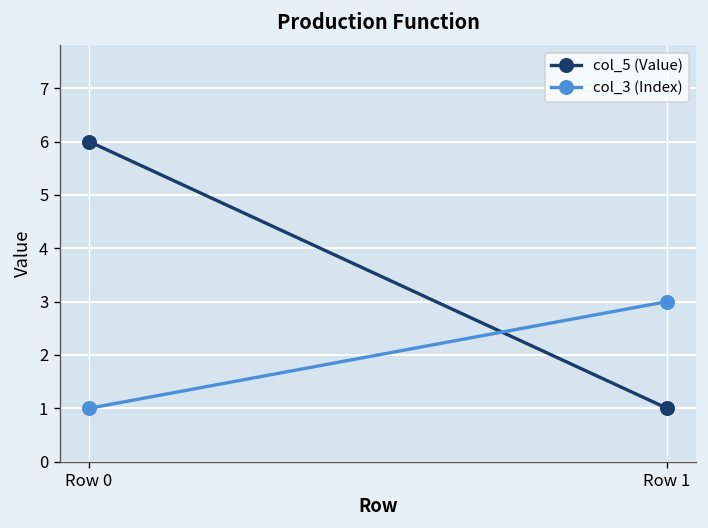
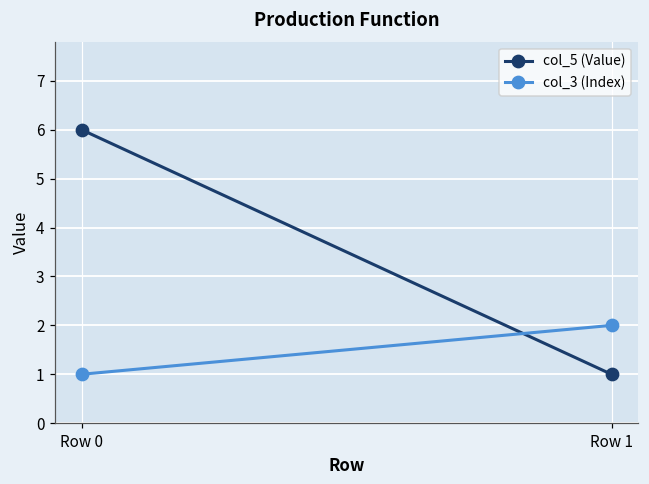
col_3 (Index), Row 1: 3 -> 2
